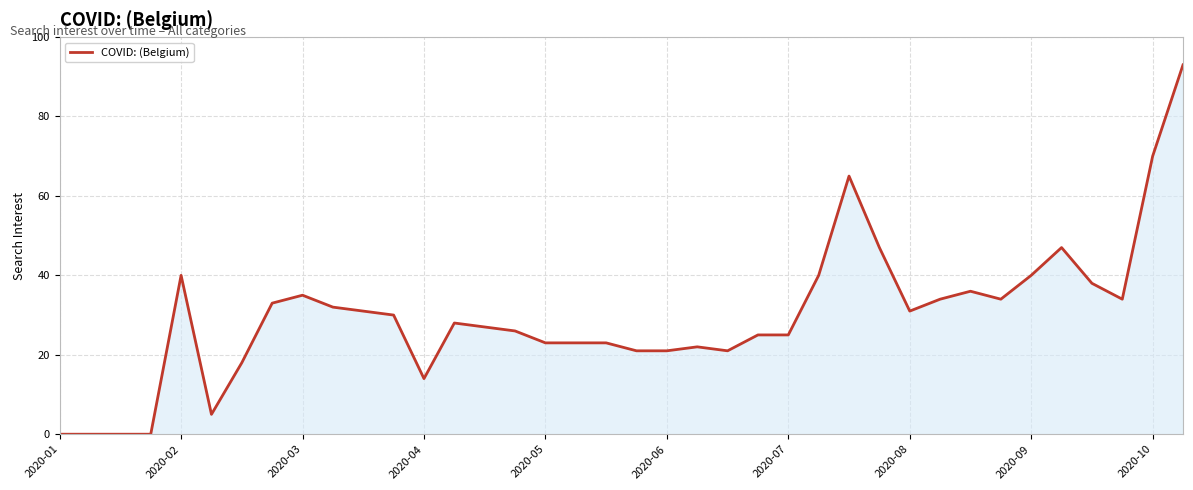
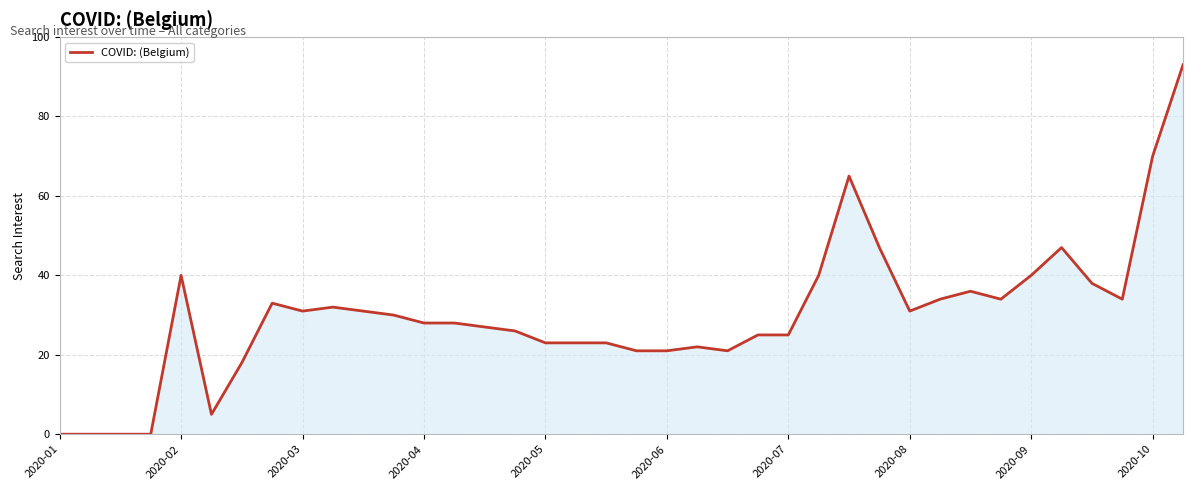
2020-03: 35 -> 31
2020-04: 14 -> 28
